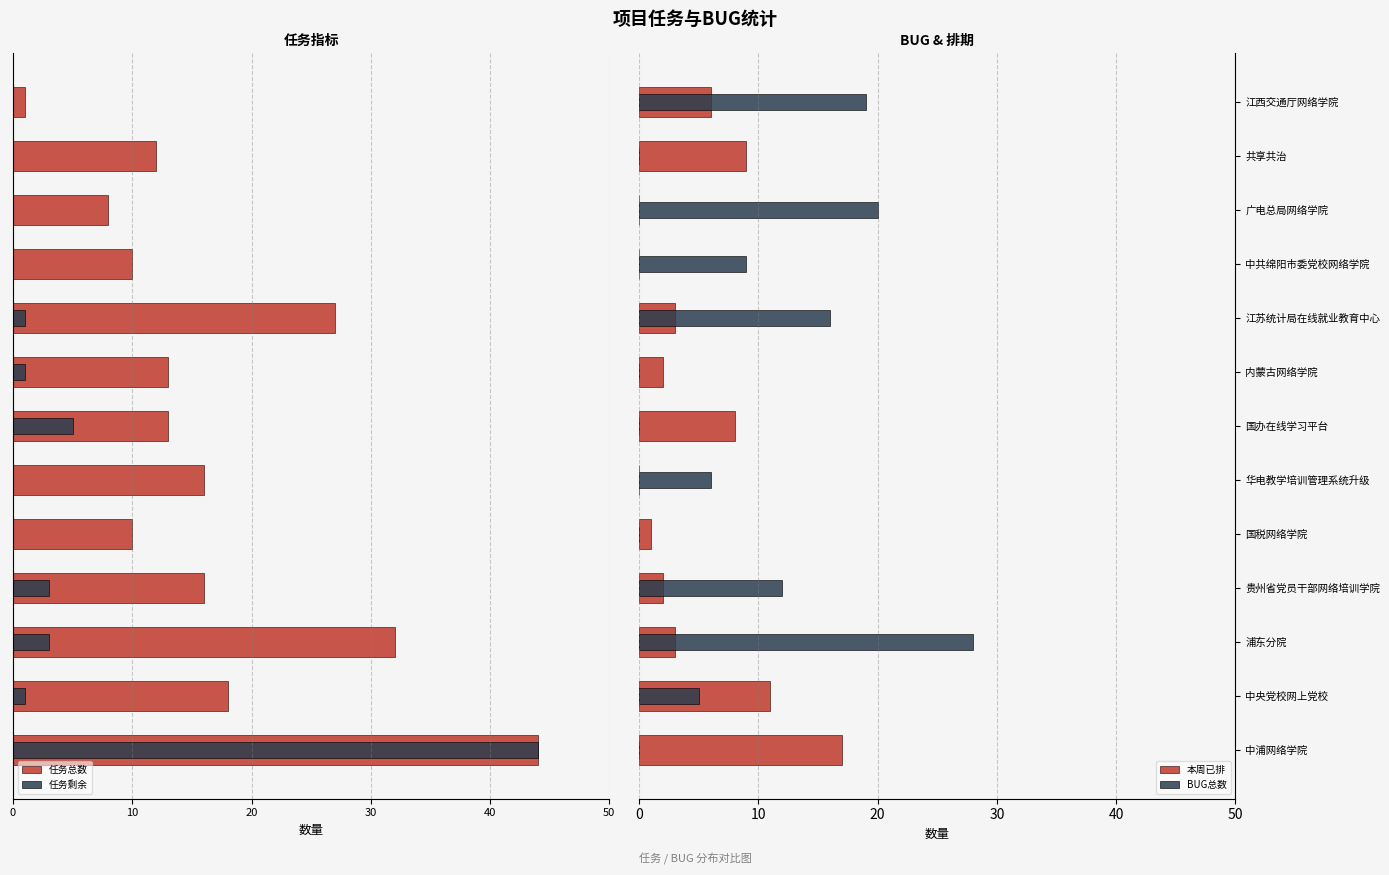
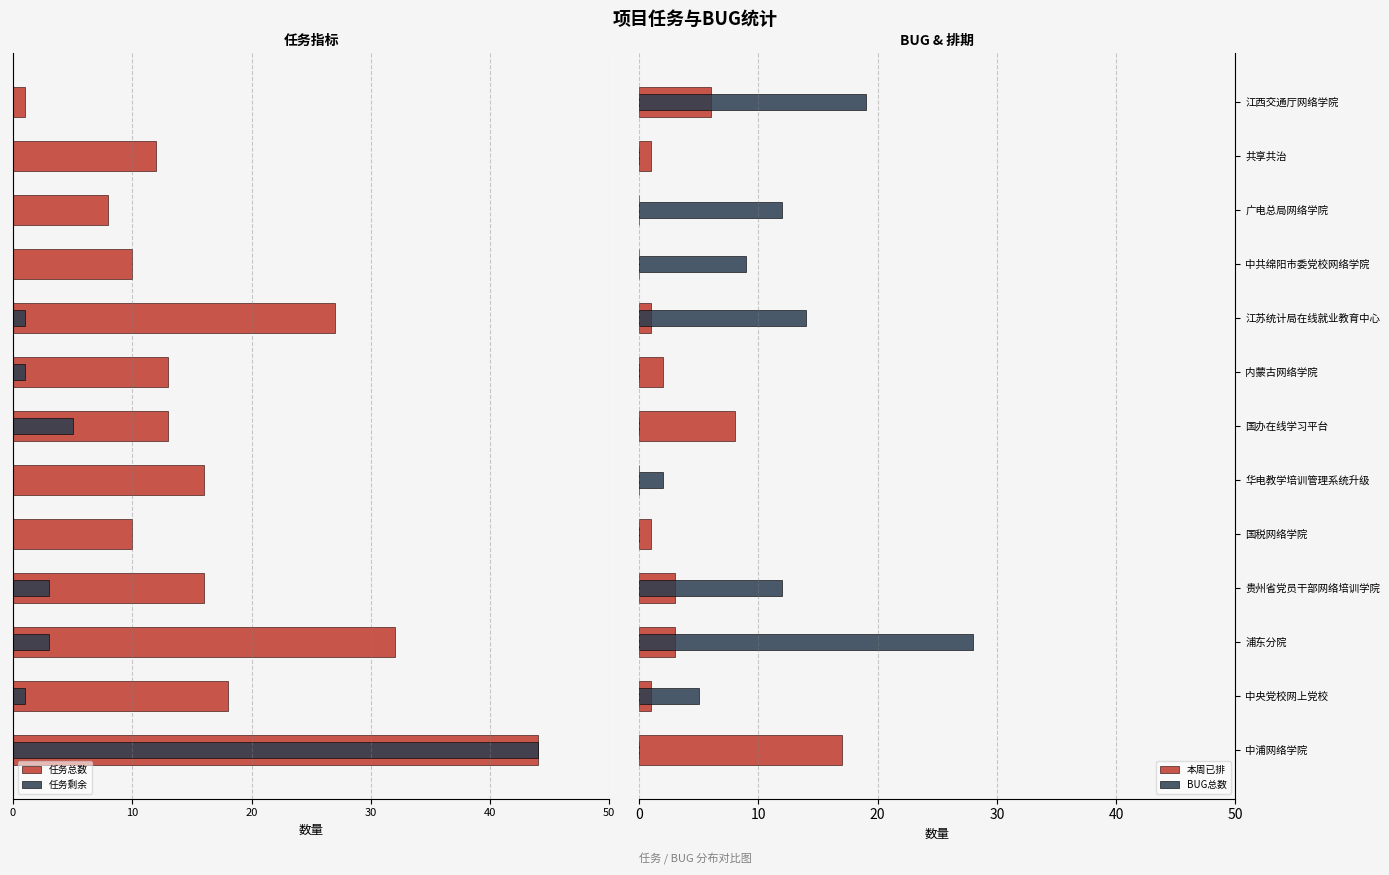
BUG & 排期, 本周已排, 共享共治: 9 -> 1
BUG & 排期, BUG总数, 广电总局网络学院: 20 -> 12
BUG & 排期, 本周已排, 江苏统计局在线就业教育中心: 3 -> 1
BUG & 排期, BUG总数, 江苏统计局在线就业教育中心: 16 -> 14
BUG & 排期, BUG总数, 华电教学培训管理系统升级: 6 -> 2
BUG & 排期, 本周已排, 贵州省党员干部网络培训学院: 2 -> 3
BUG & 排期, 本周已排, 中央党校网上党校: 11 -> 1
